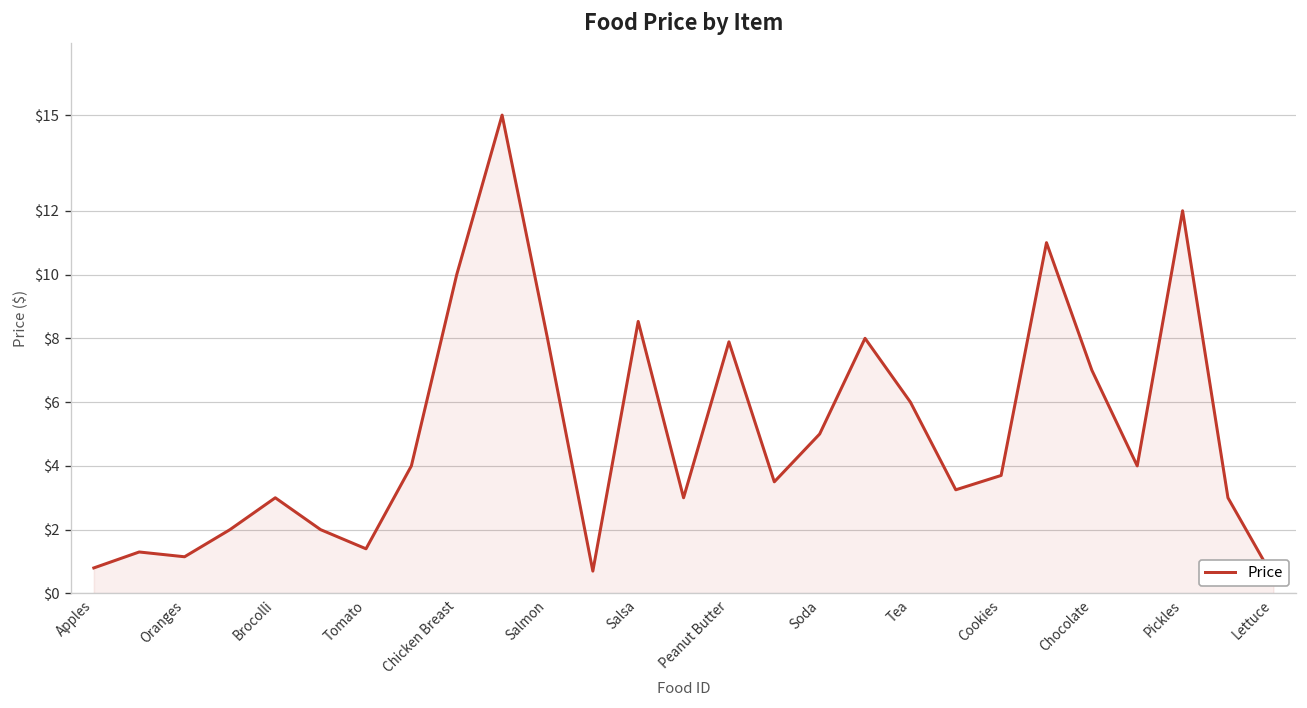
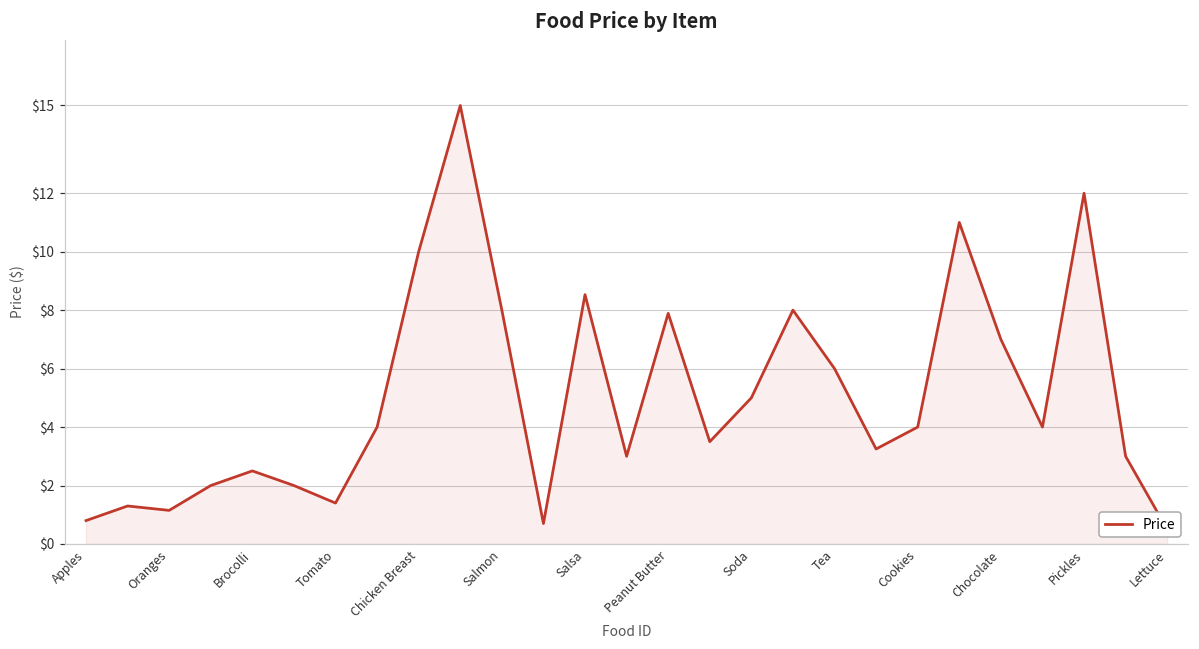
Brocolli: $3.0 -> $2.5
Cookies: $3.7 -> $4.0
